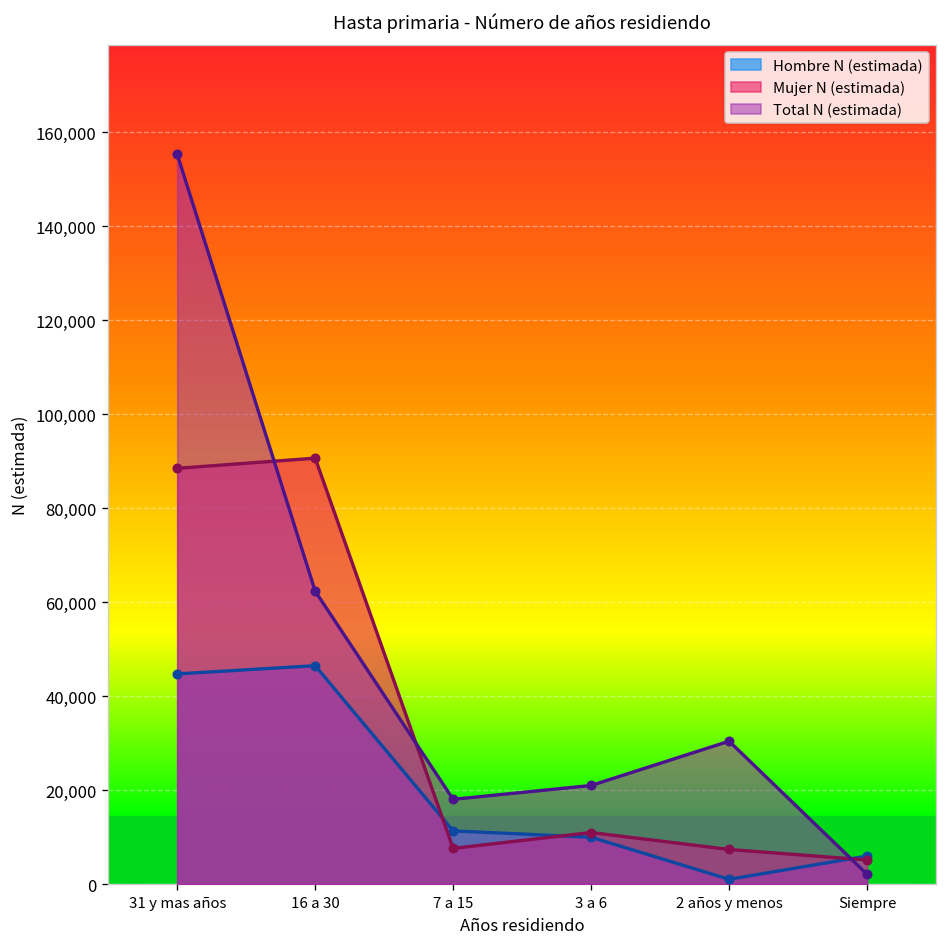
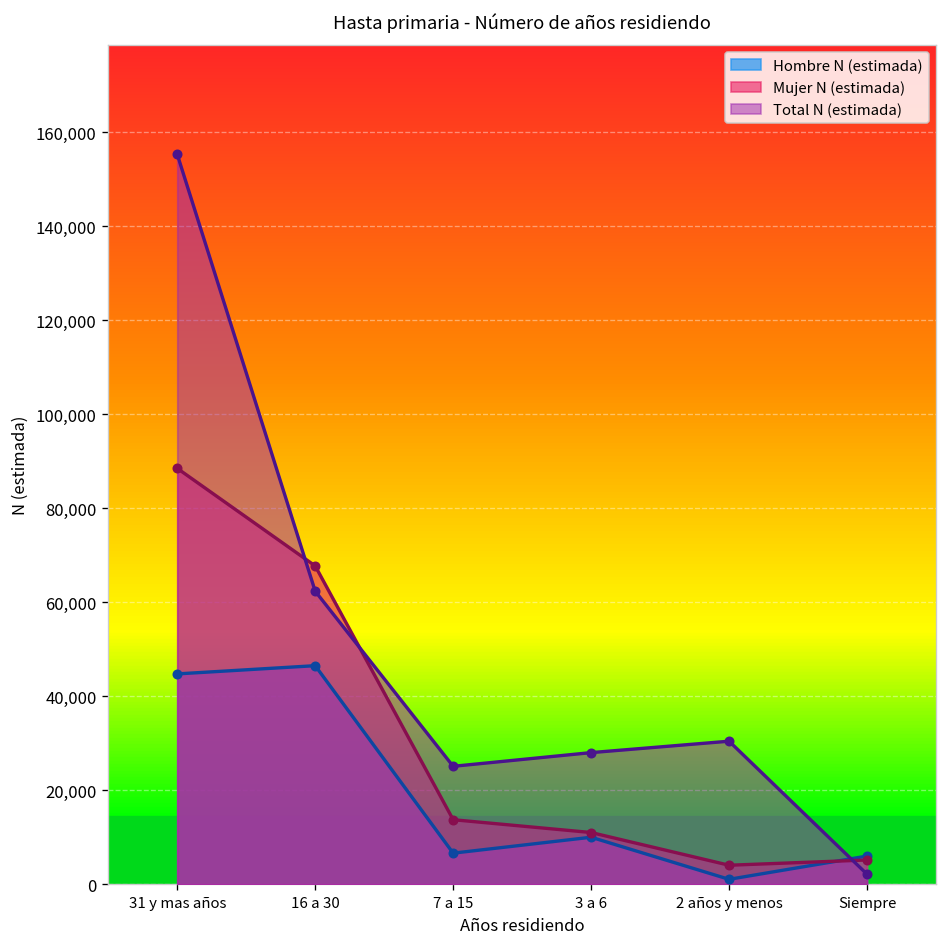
Mujer N (estimada), 16 a 30: 91,000 -> 68,000
Hombre N (estimada), 7 a 15: 11,000 -> 7,000
Mujer N (estimada), 7 a 15: 8,000 -> 14,000
Total N (estimada), 7 a 15: 18,000 -> 25,000
Total N (estimada), 3 a 6: 21,000 -> 28,000
Mujer N (estimada), 2 años y menos: 7,000 -> 4,000
